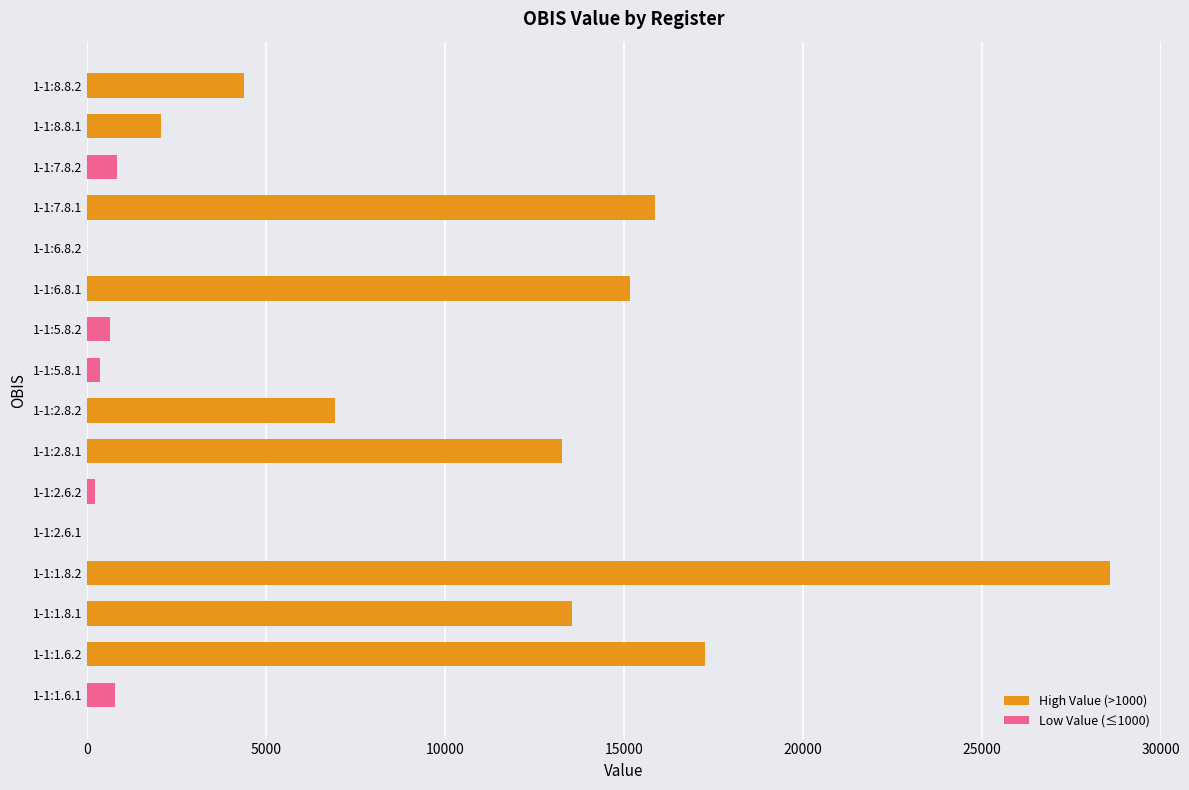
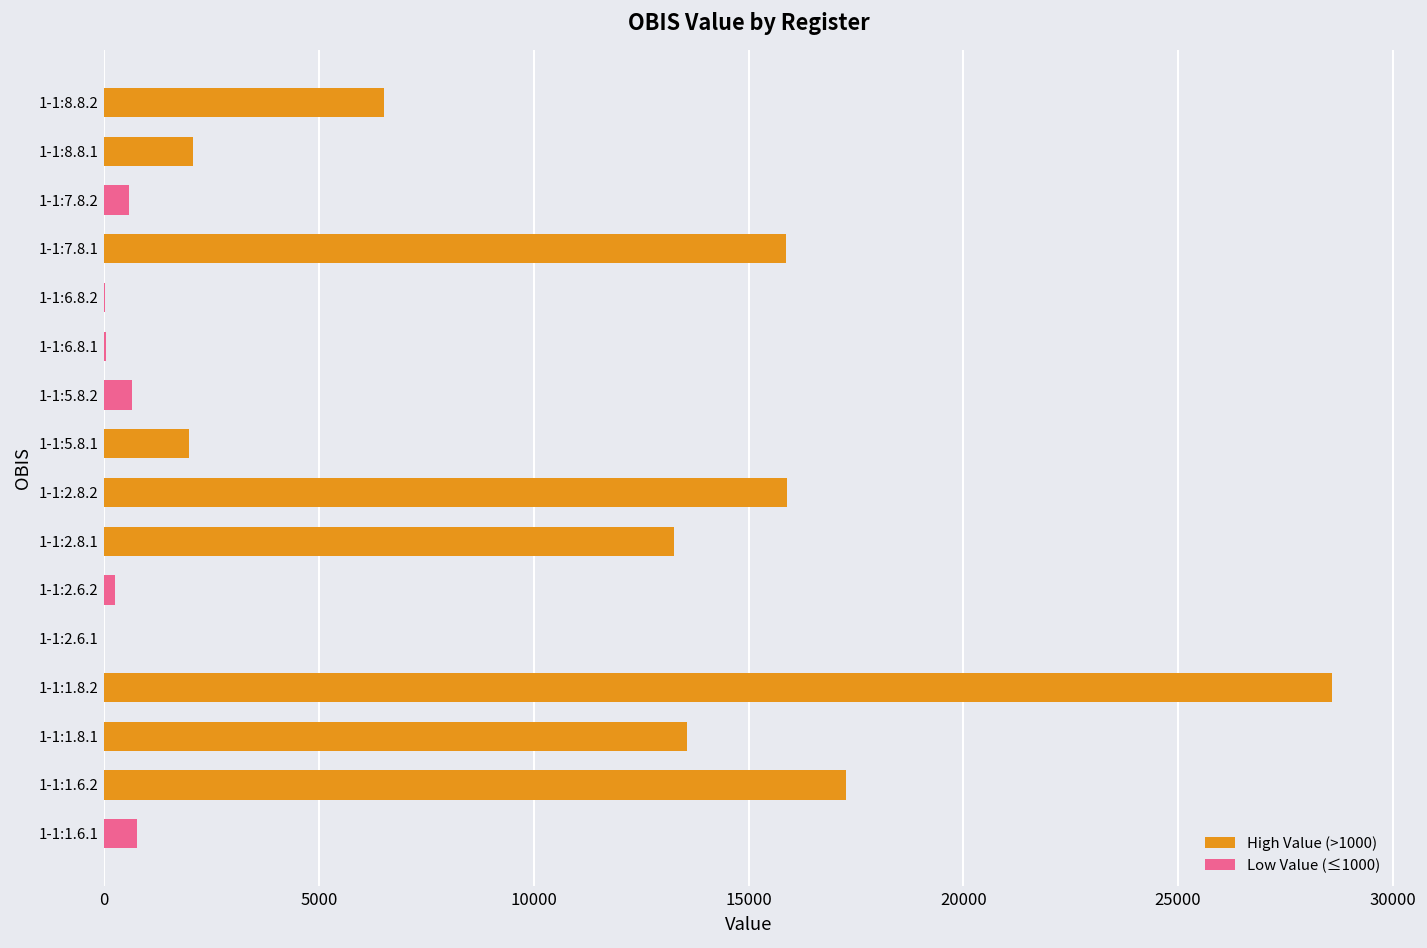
1-1:8.8.2: 4400 -> 6500
1-1:7.8.2: 800 -> 600
1-1:6.8.1: 15200 -> 0
1-1:5.8.1: 400 -> 2000
1-1:2.8.2: 6900 -> 15900
